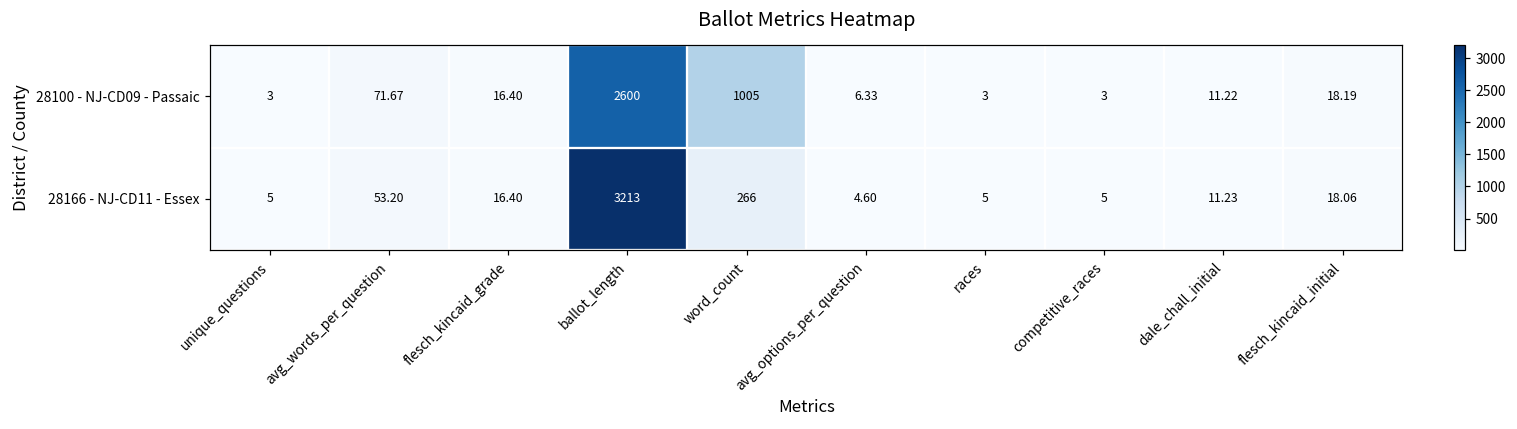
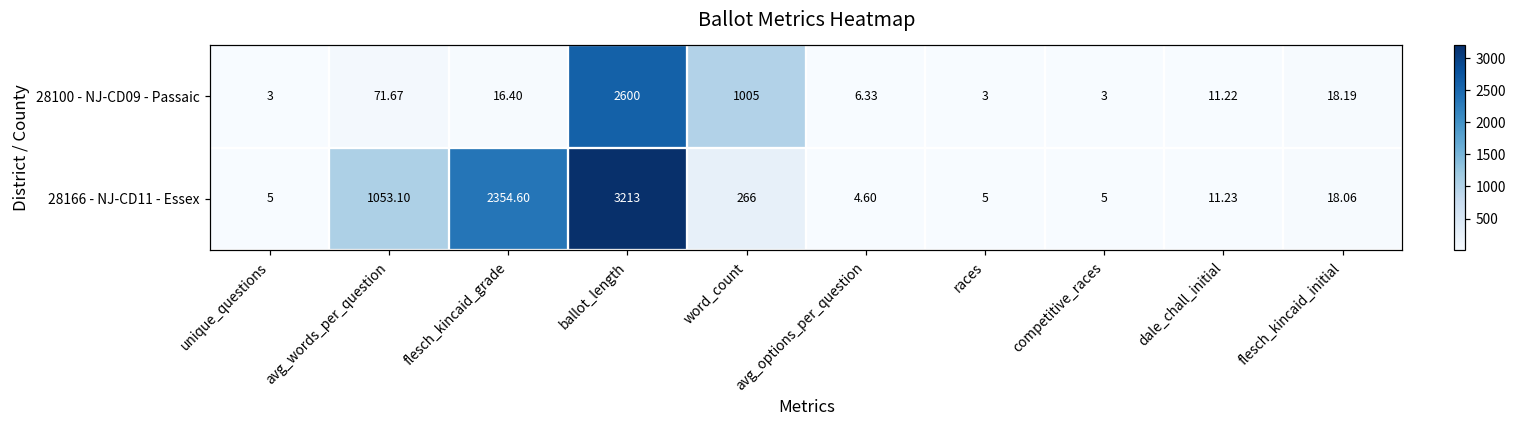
28166 - NJ-CD11 - Essex, avg_words_per_question: 53.20 -> 1053.10
28166 - NJ-CD11 - Essex, flesch_kincaid_grade: 16.40 -> 2354.60
